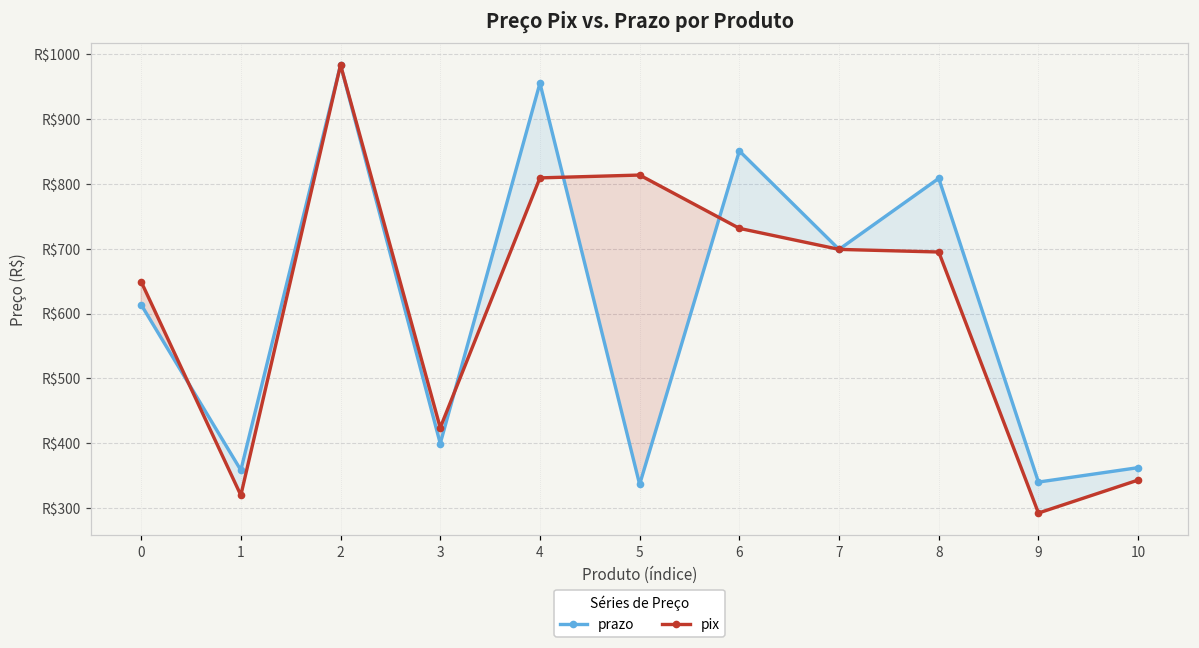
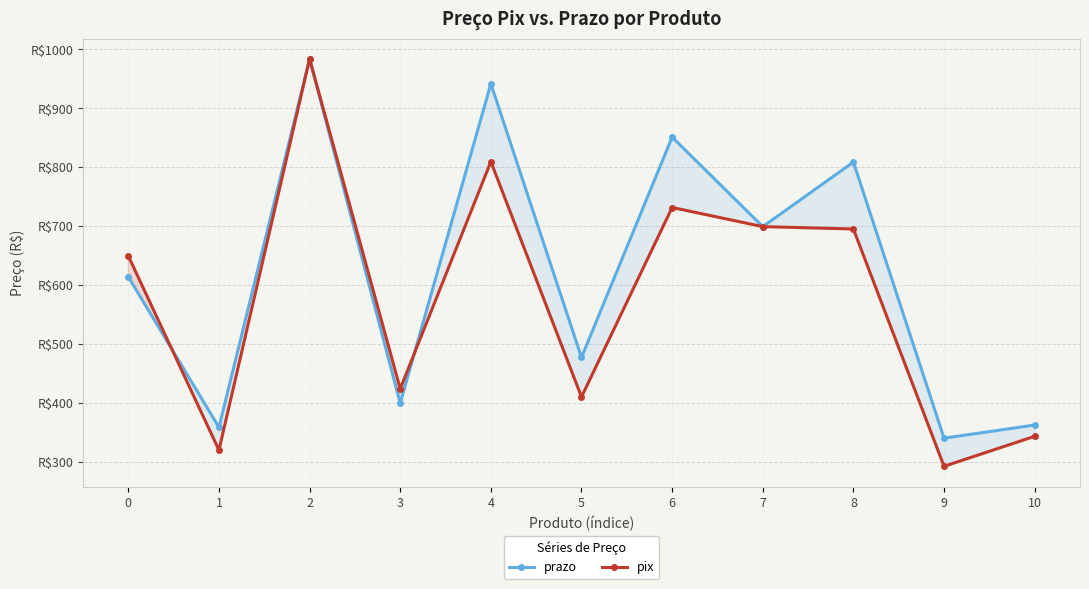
prazo, 4: R$960 -> R$940
prazo, 5: R$340 -> R$480
pix, 5: R$810 -> R$410
